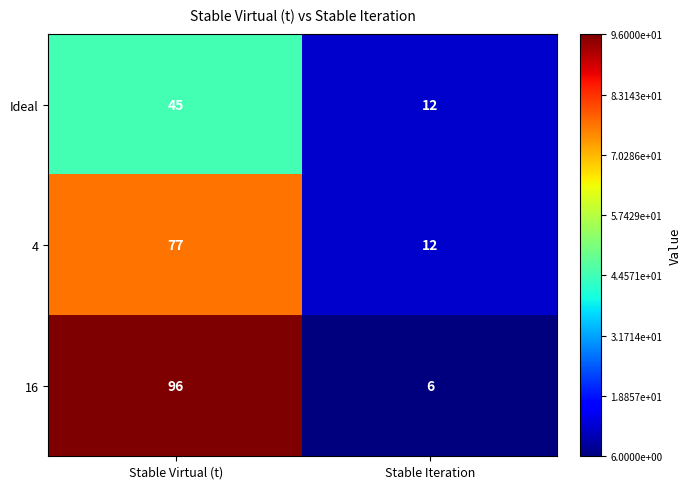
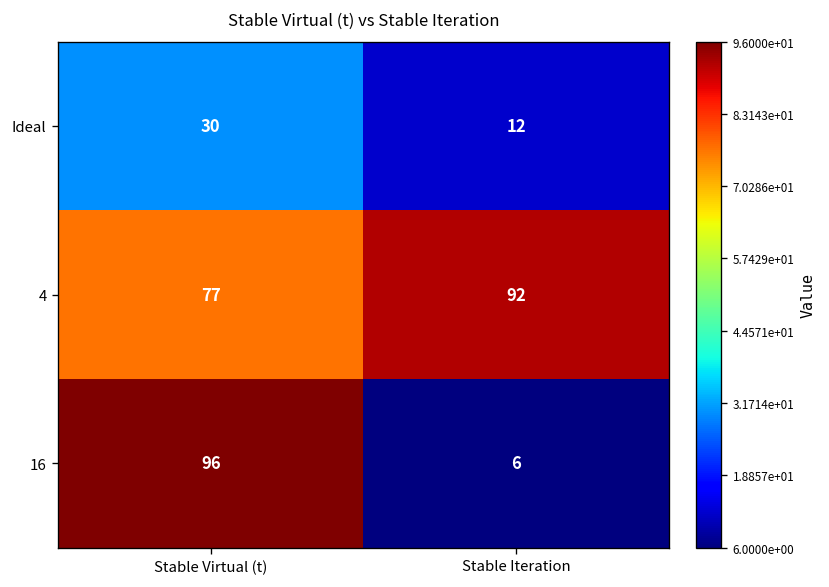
Ideal, Stable Virtual (t): 45 -> 30
4, Stable Iteration: 12 -> 92
